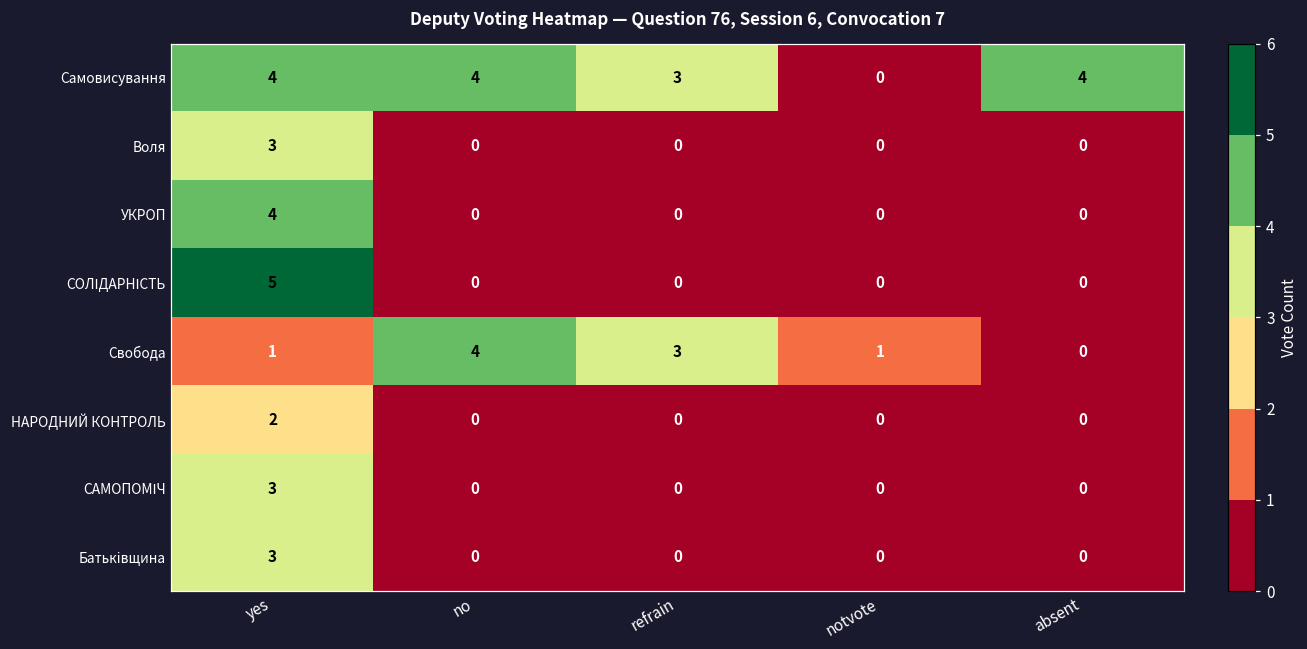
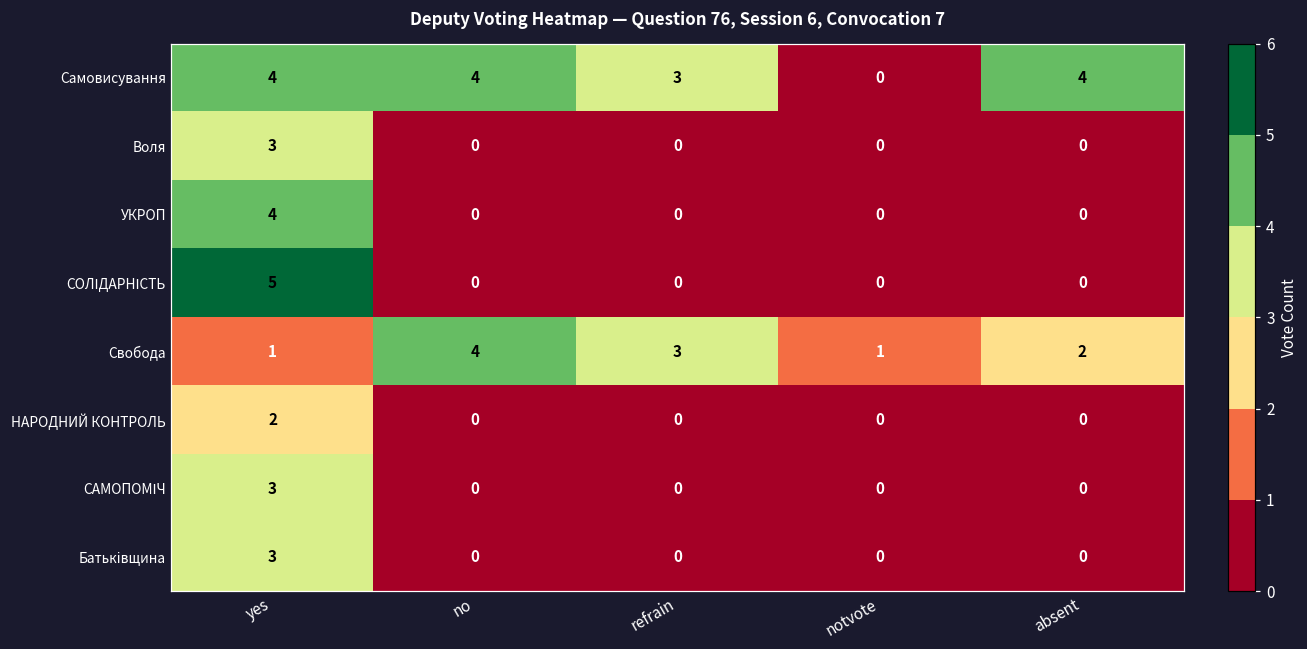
Свобода, absent: 0 -> 2
